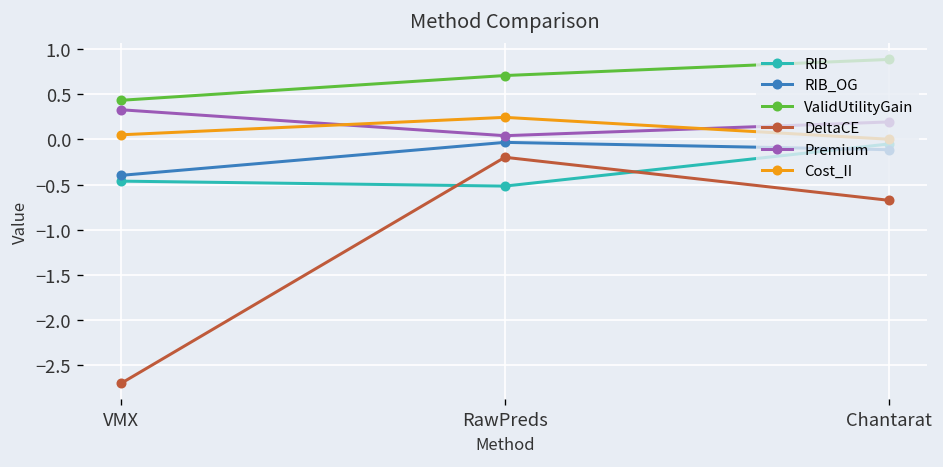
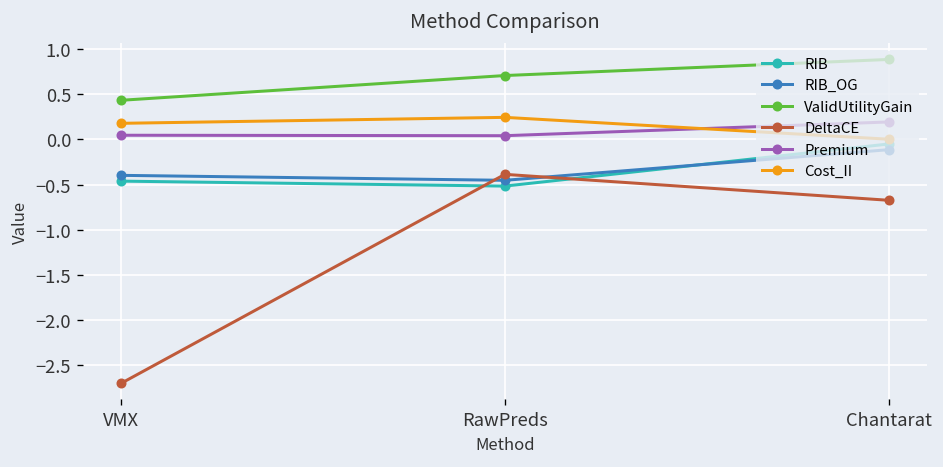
Premium, VMX: 0.3 -> 0.0
Cost_II, VMX: 0.1 -> 0.2
RIB_OG, RawPreds: 0.0 -> -0.5
DeltaCE, RawPreds: -0.2 -> -0.4
